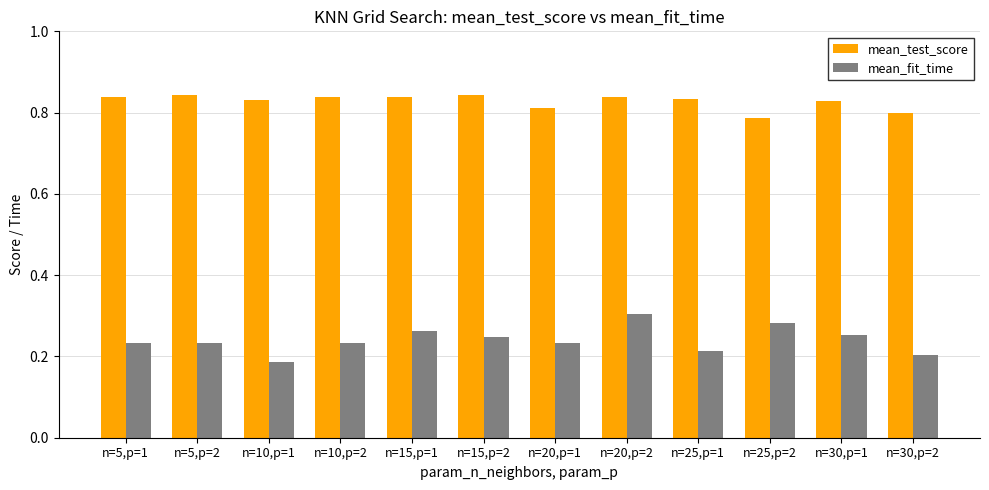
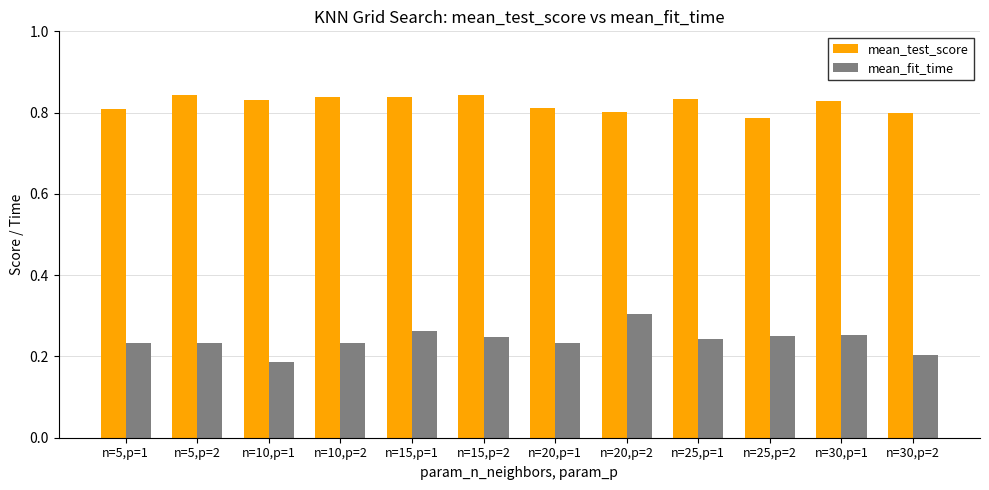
mean_test_score, n=5,p=1: 0.84 -> 0.81
mean_test_score, n=20,p=2: 0.84 -> 0.80
mean_fit_time, n=25,p=1: 0.21 -> 0.24
mean_fit_time, n=25,p=2: 0.28 -> 0.25
